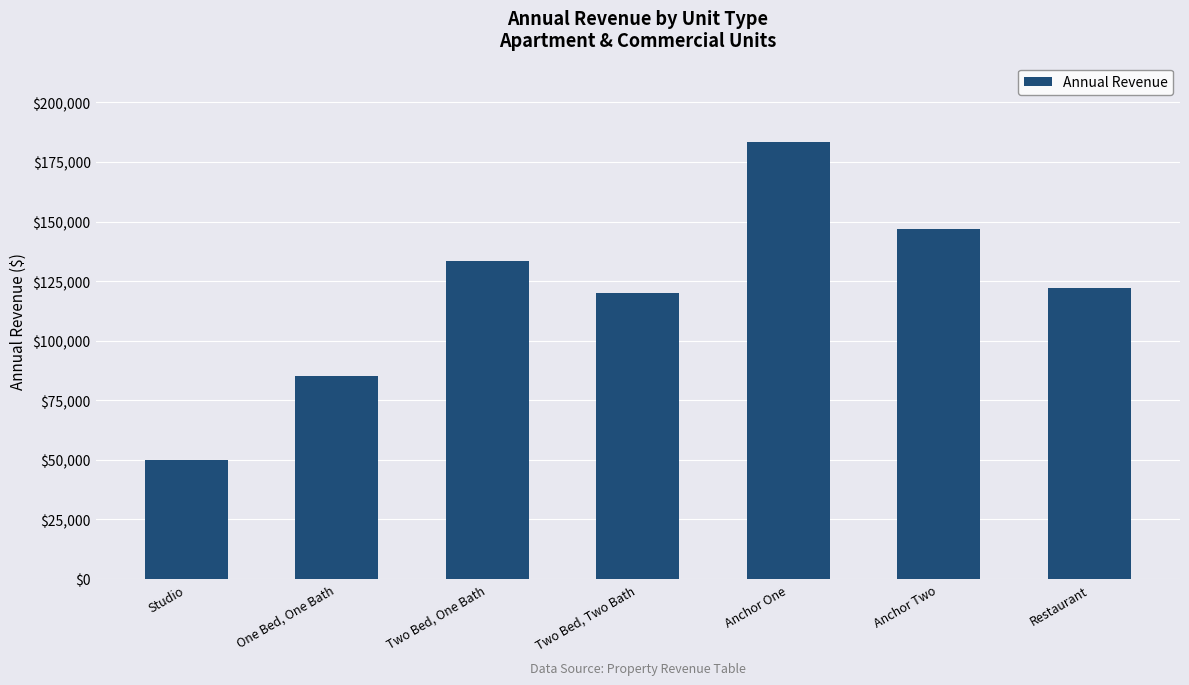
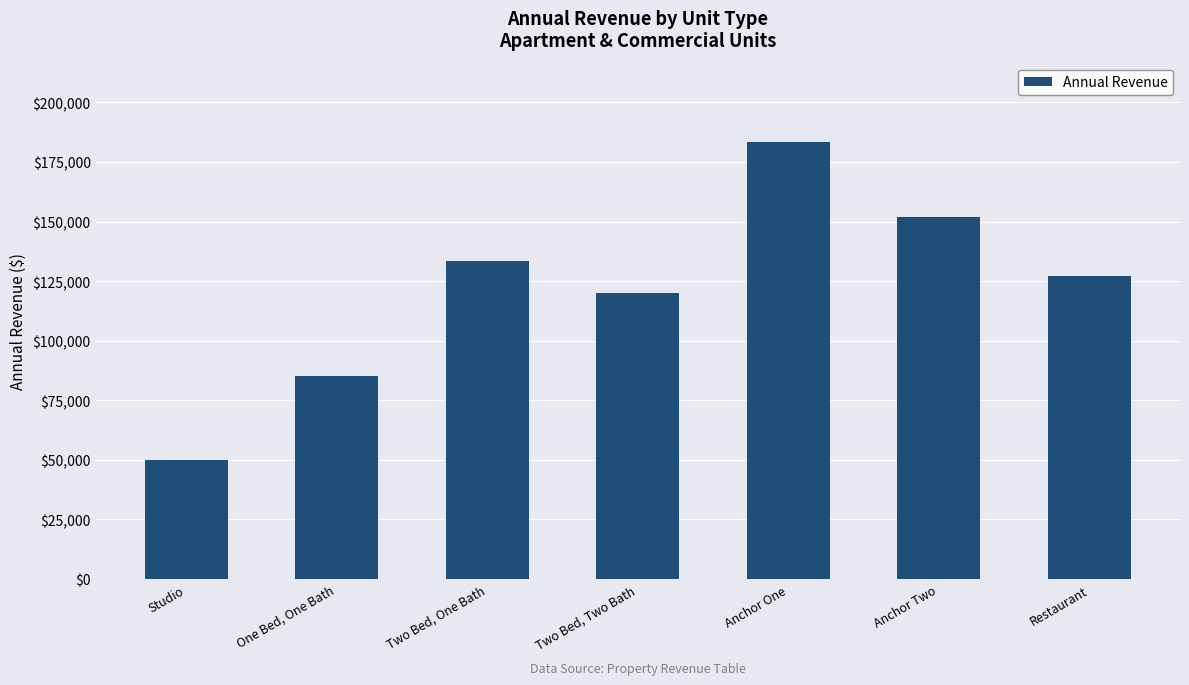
Anchor Two: $147,000 -> $152,000
Restaurant: $122,000 -> $127,000
